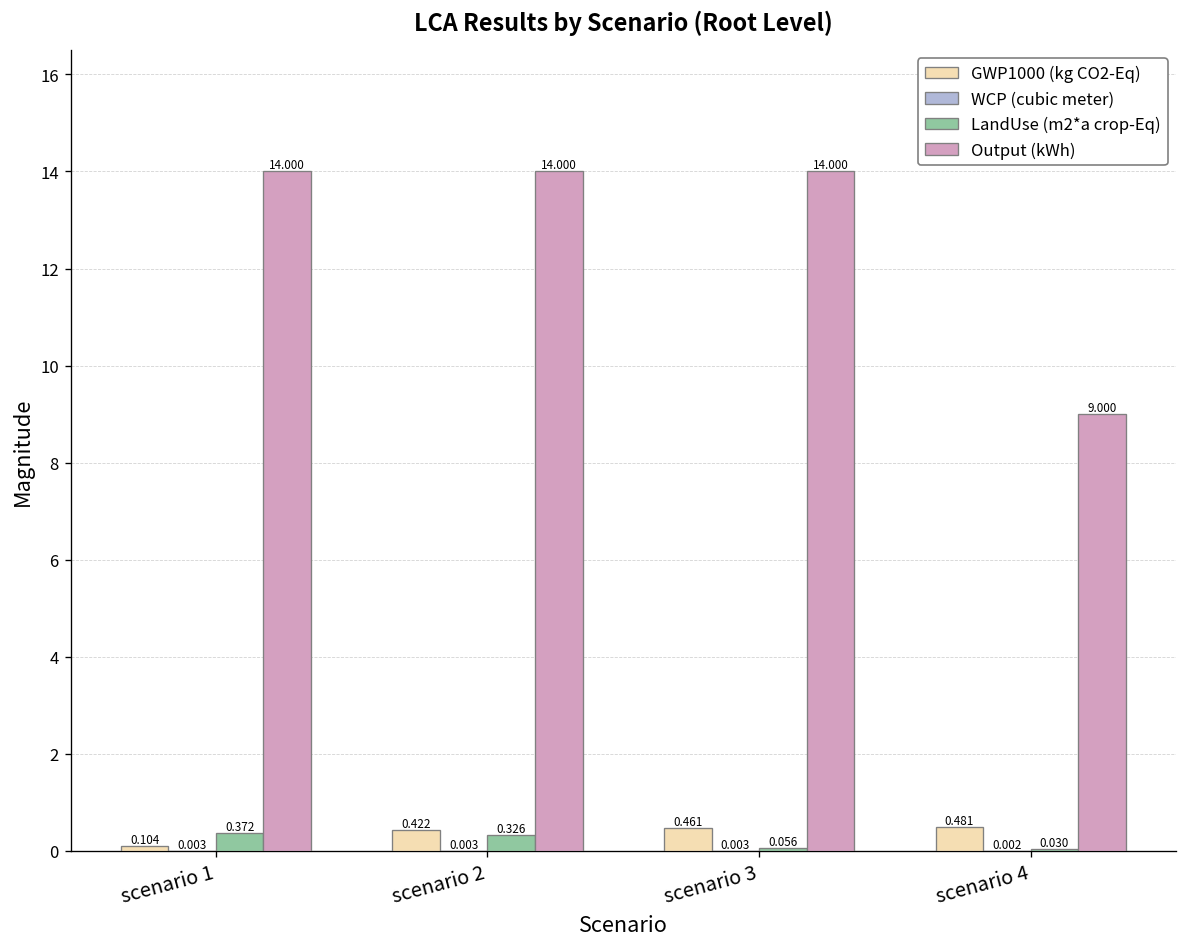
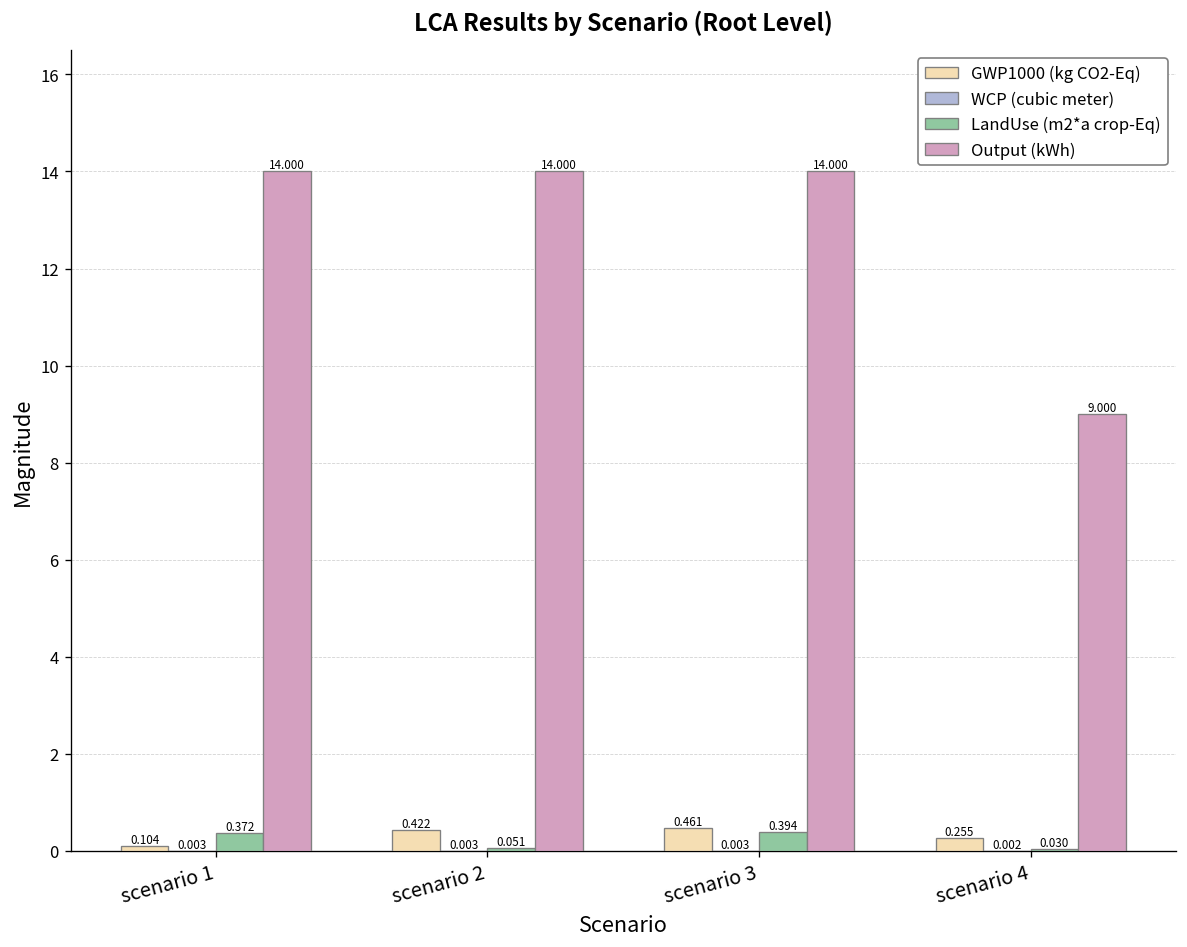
LandUse (m2*a crop-Eq), scenario 2: 0.326 -> 0.051
LandUse (m2*a crop-Eq), scenario 3: 0.056 -> 0.394
GWP1000 (kg CO2-Eq), scenario 4: 0.481 -> 0.255
